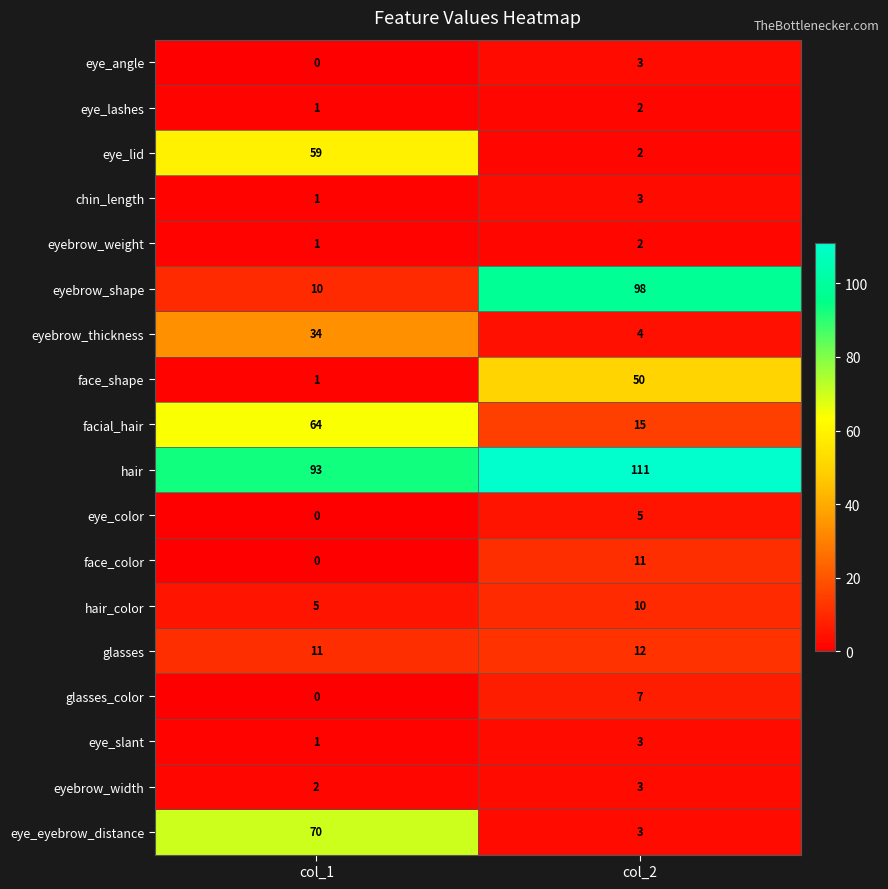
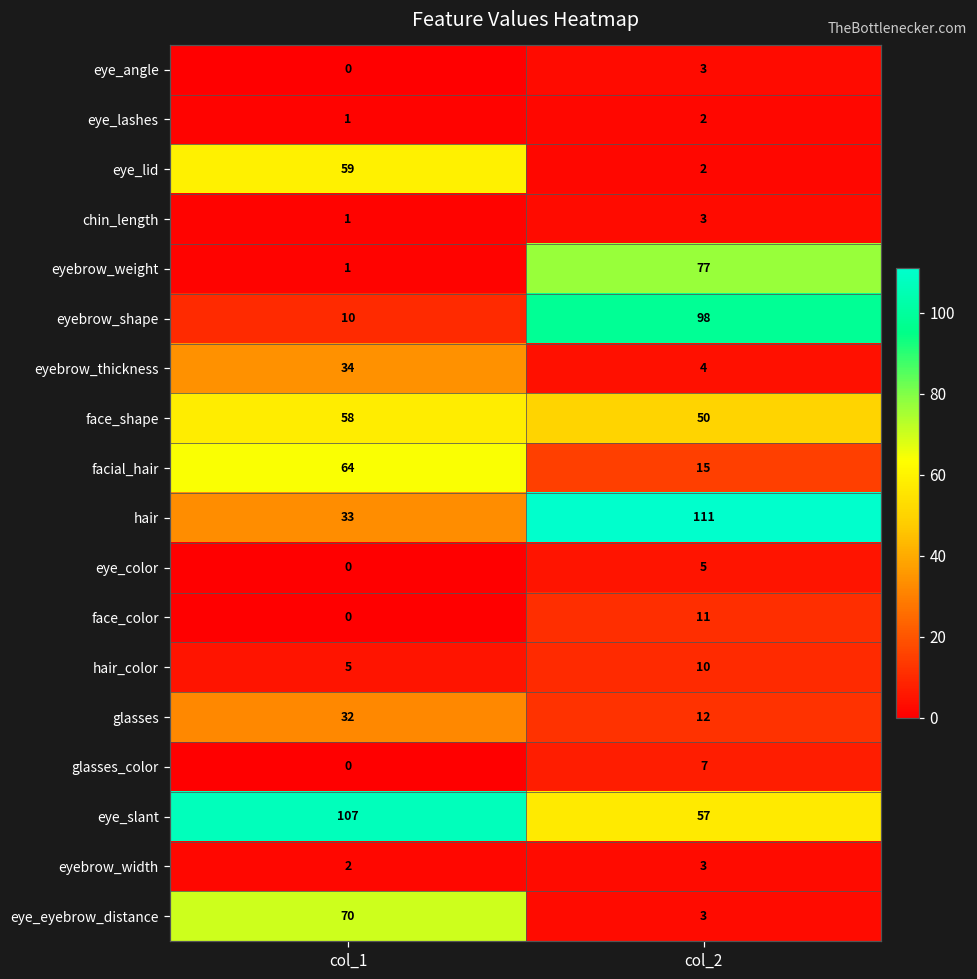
eyebrow_weight, col_2: 2 -> 77
face_shape, col_1: 1 -> 58
hair, col_1: 93 -> 33
glasses, col_1: 11 -> 32
eye_slant, col_1: 1 -> 107
eye_slant, col_2: 3 -> 57
